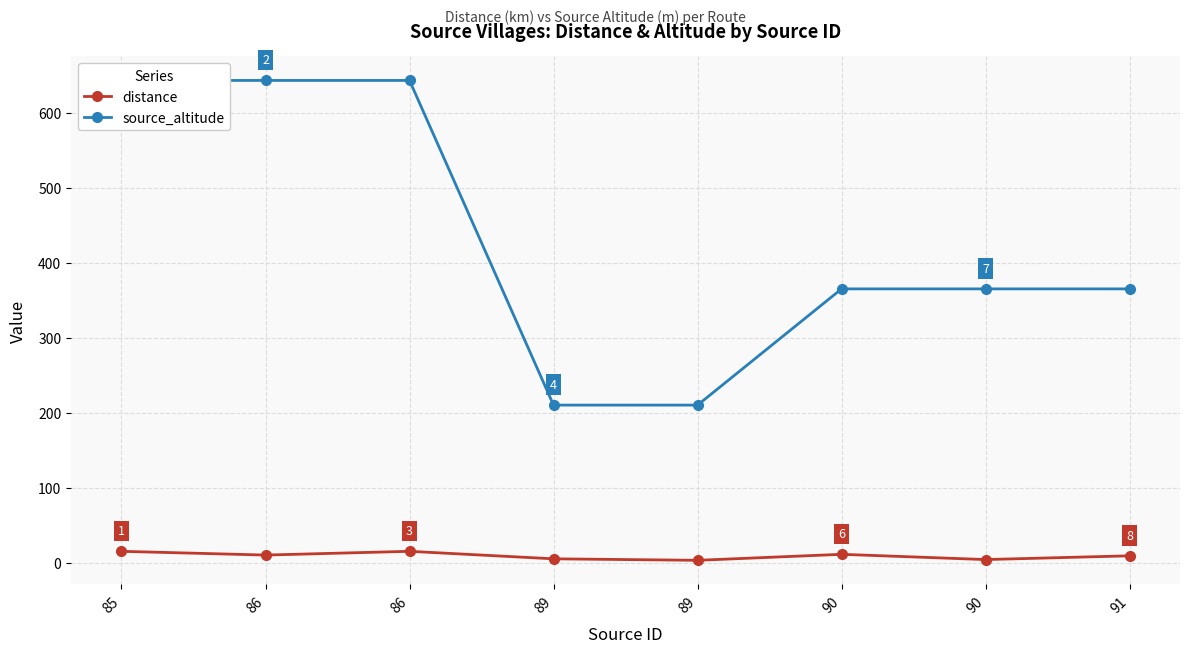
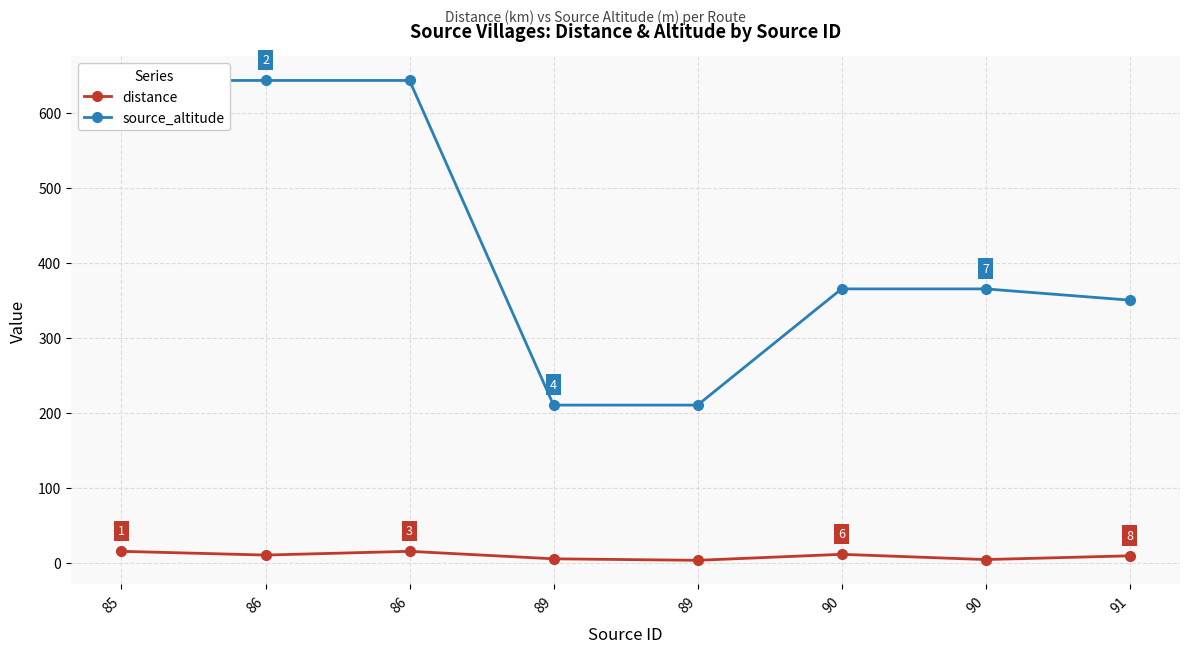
source_altitude, 91: 370 -> 350
